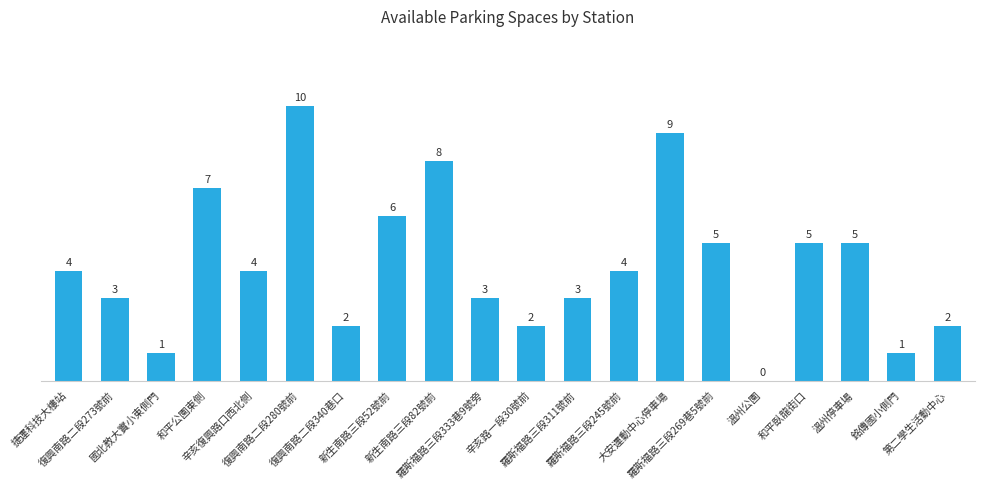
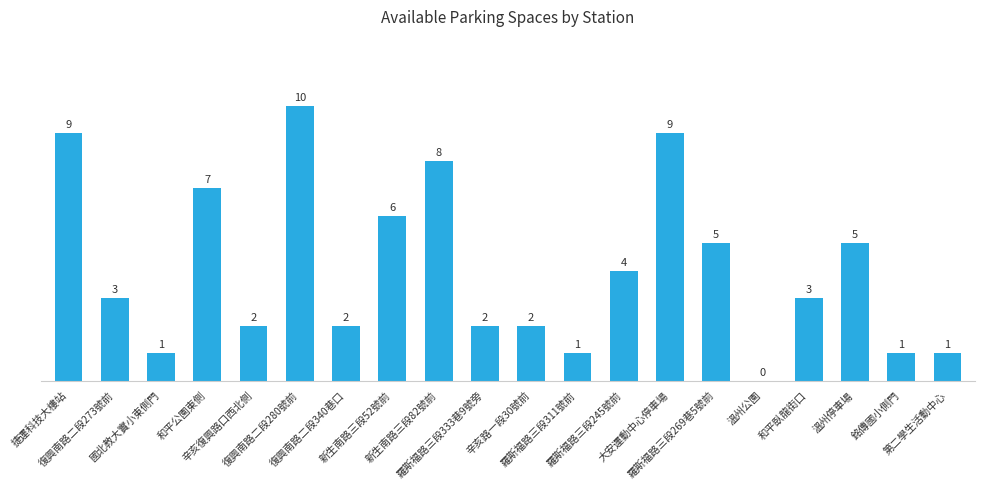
捷運科技大樓站: 4 -> 9
辛亥復興路口西北側: 4 -> 2
羅斯福路三段333巷9號旁: 3 -> 2
羅斯福路三段311號前: 3 -> 1
和平臥龍街口: 5 -> 3
第二學生活動中心: 2 -> 1
